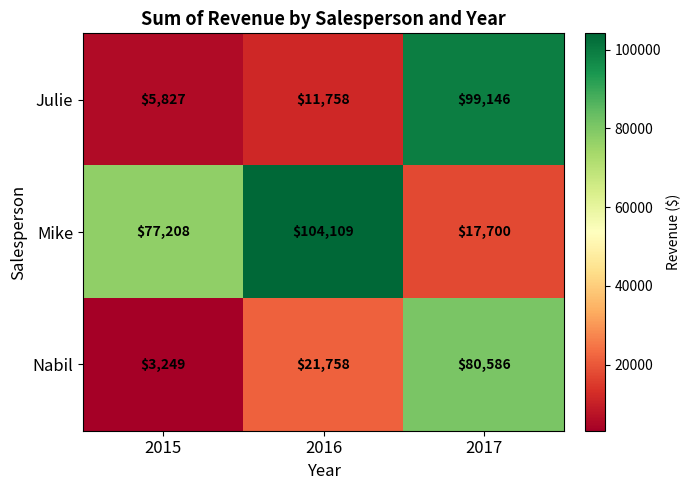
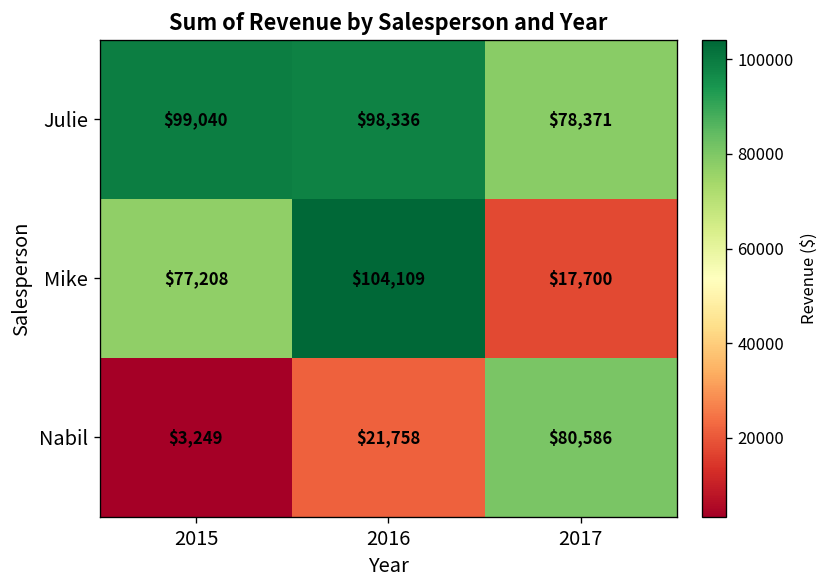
Julie, 2015: $5,827 -> $99,040
Julie, 2016: $11,758 -> $98,336
Julie, 2017: $99,146 -> $78,371
